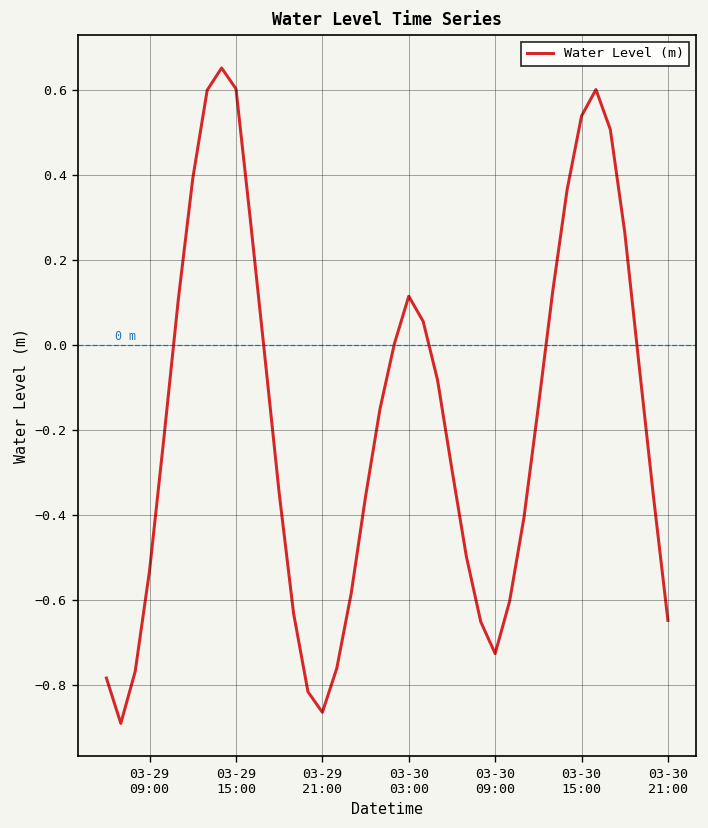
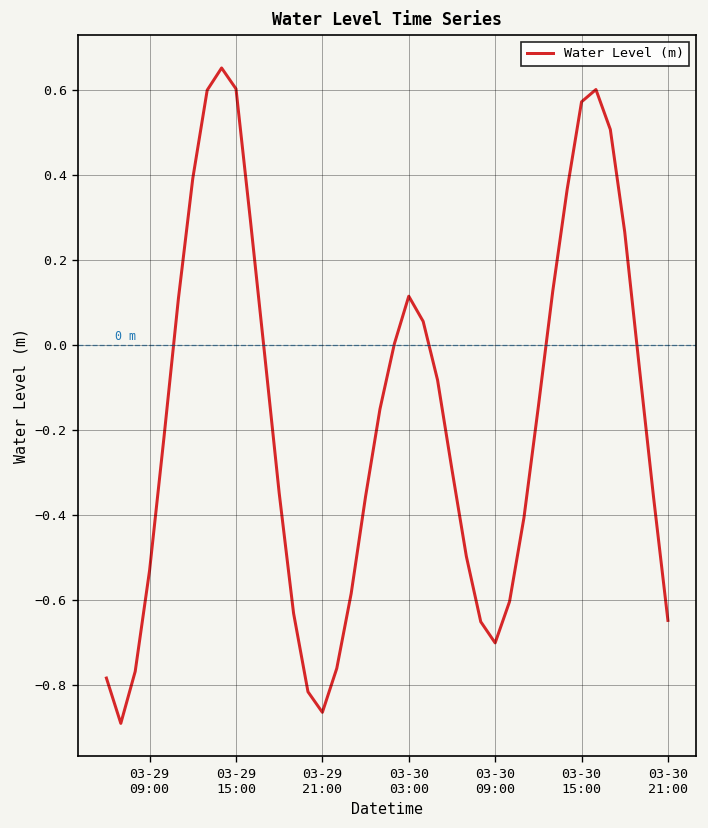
03-30 09:00: -0.73 -> -0.70
03-30 15:00: 0.54 -> 0.57
